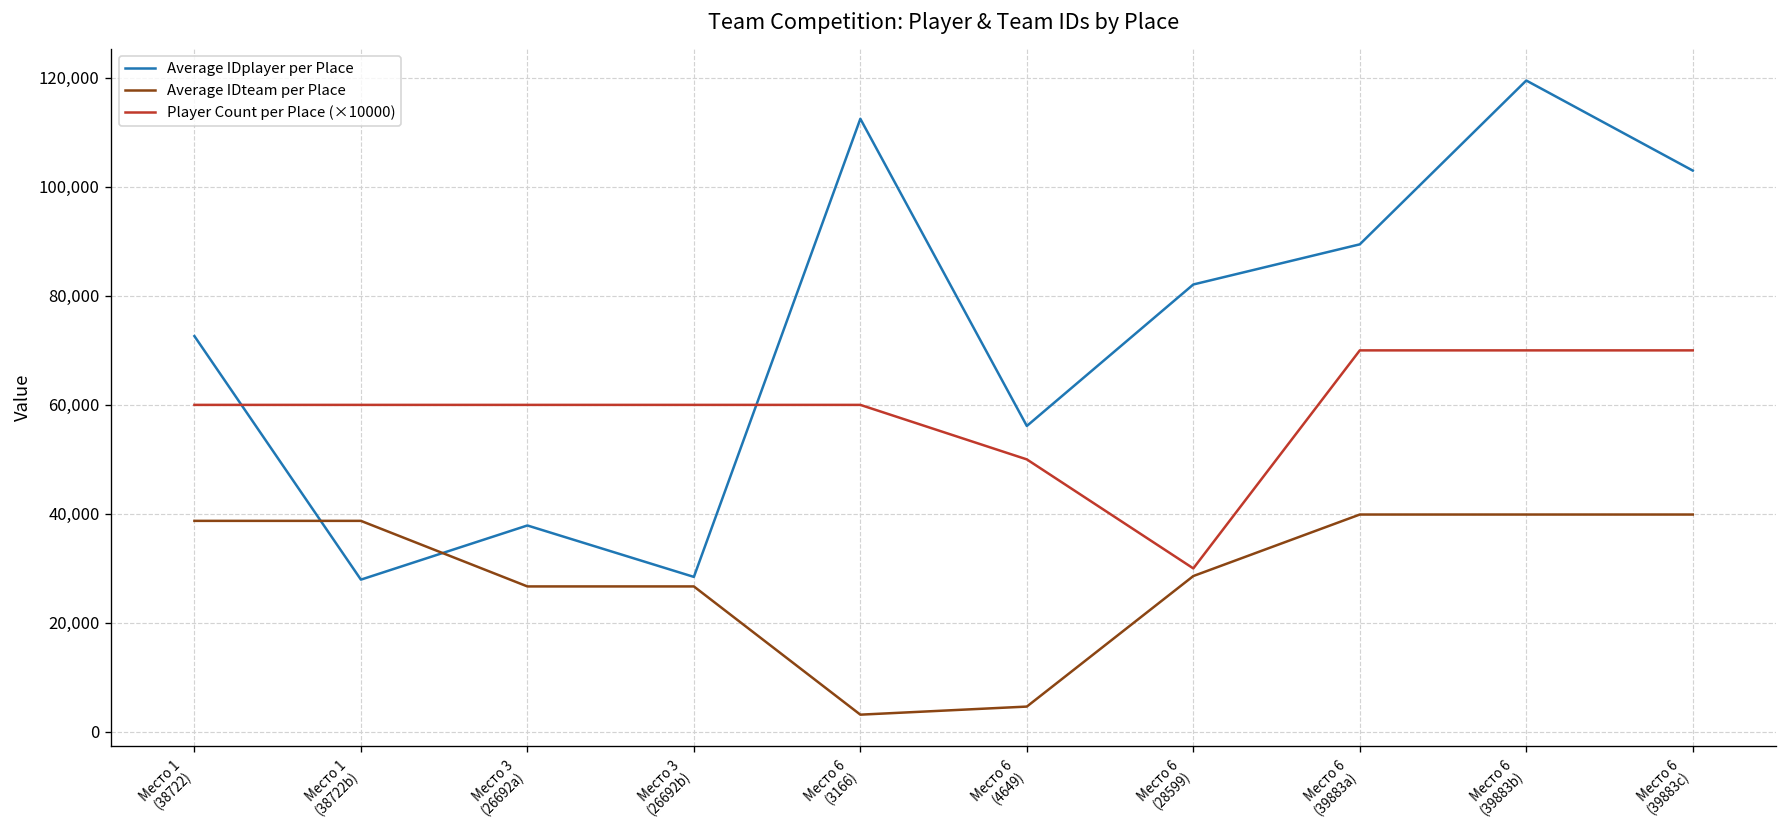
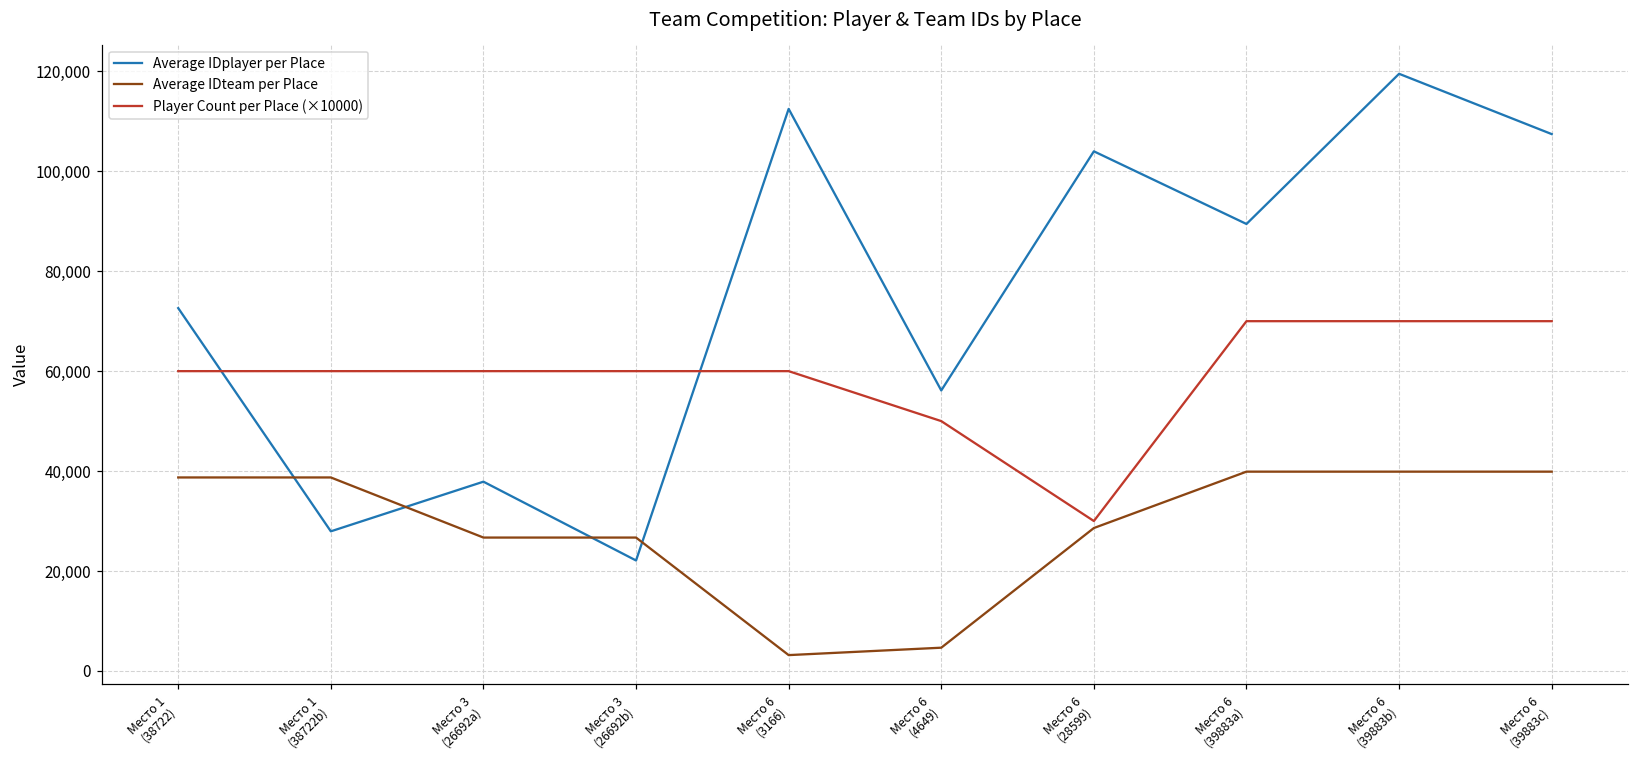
Average IDplayer per Place, Место 3 (26692b): 28,000 -> 22,000
Average IDplayer per Place, Место 6 (28599): 82,000 -> 104,000
Average IDplayer per Place, Место 6 (39883c): 103,000 -> 107,000
